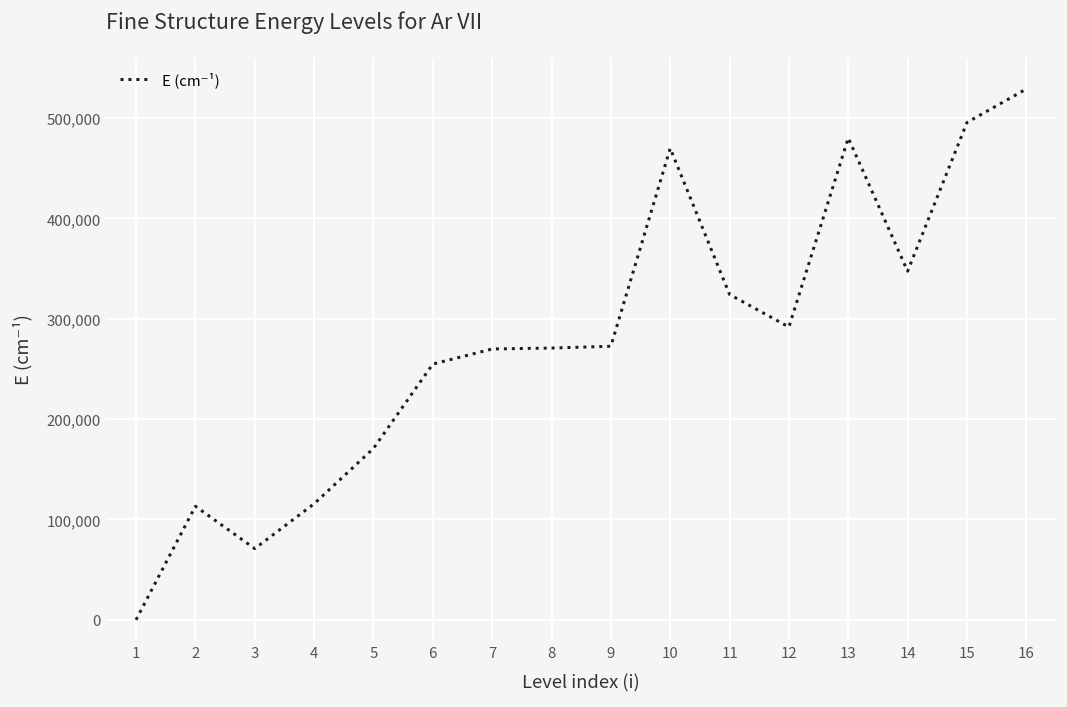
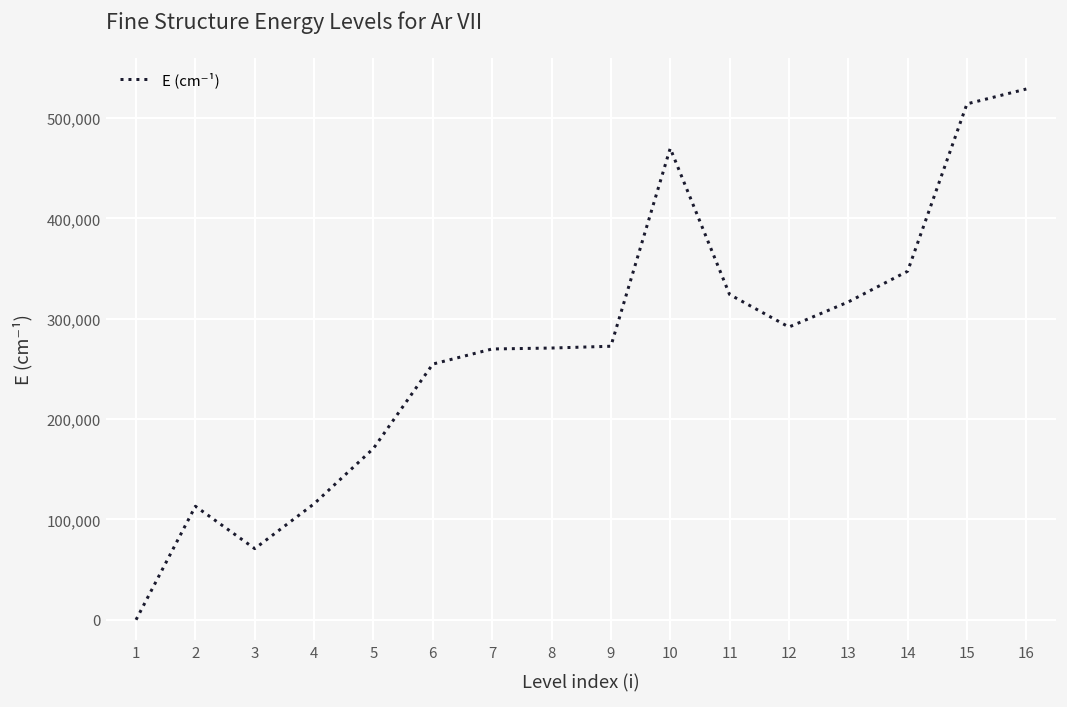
13: 480,000 -> 320,000
15: 500,000 -> 510,000
